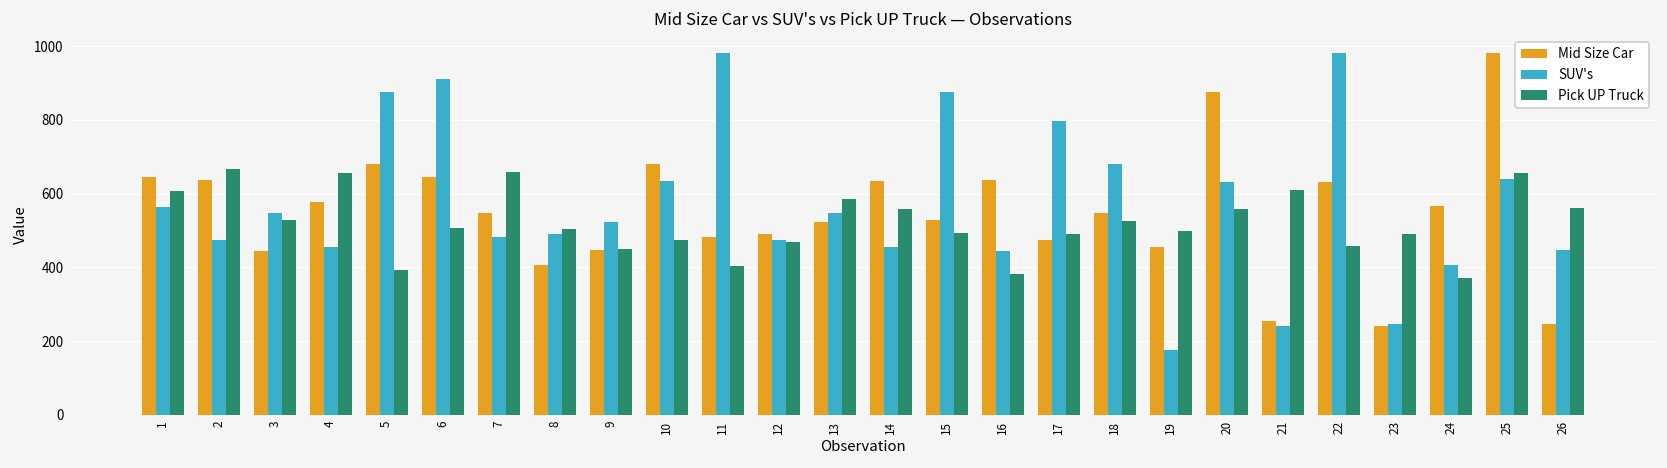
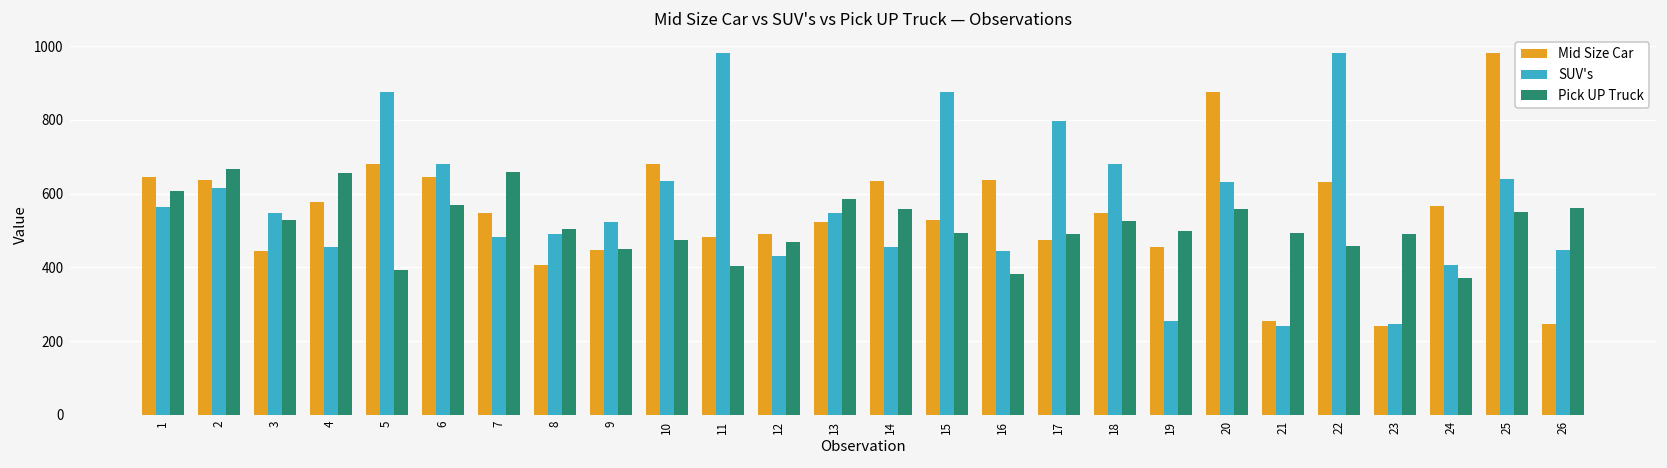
SUV's, 2: 480 -> 620
SUV's, 6: 910 -> 680
Pick UP Truck, 6: 510 -> 570
SUV's, 12: 480 -> 430
SUV's, 19: 180 -> 250
Pick UP Truck, 21: 610 -> 490
Pick UP Truck, 25: 660 -> 550
